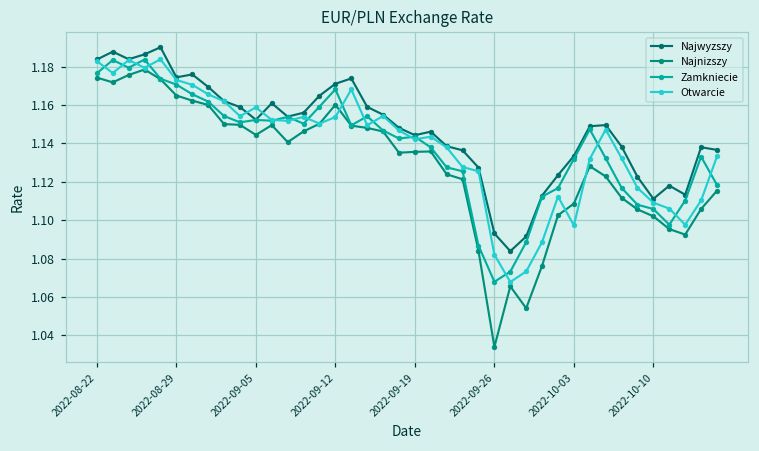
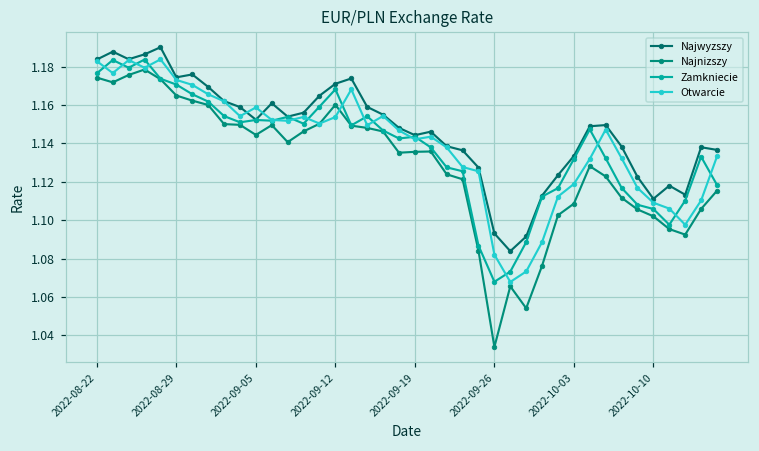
Otwarcie, 2022-10-03: 1.097 -> 1.119
